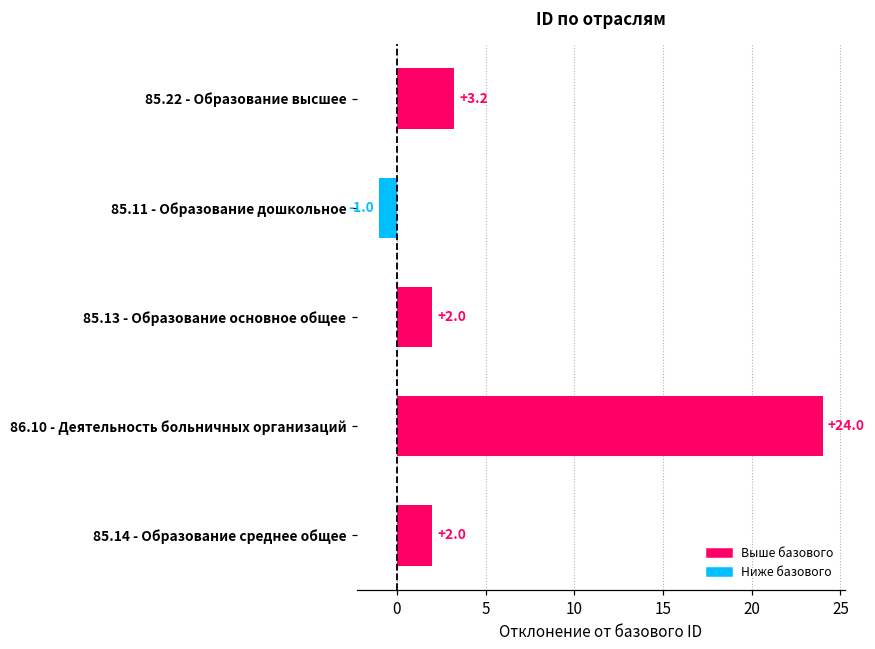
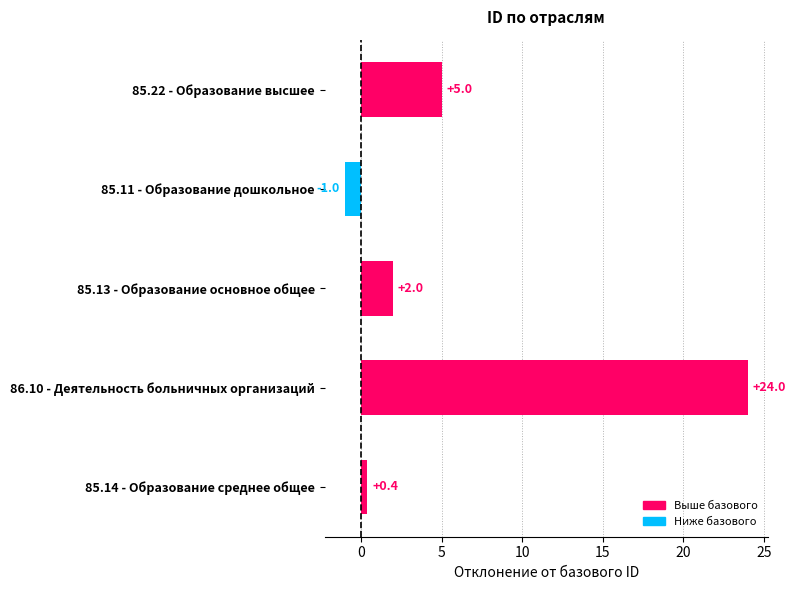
85.22 - Образование высшее: +3.2 -> +5.0
85.14 - Образование среднее общее: +2.0 -> +0.4
